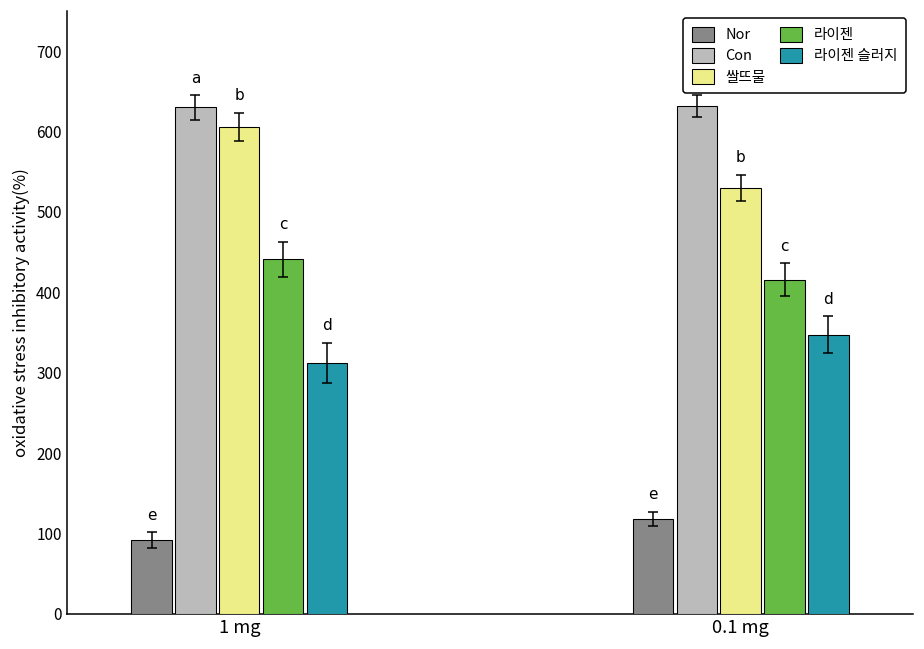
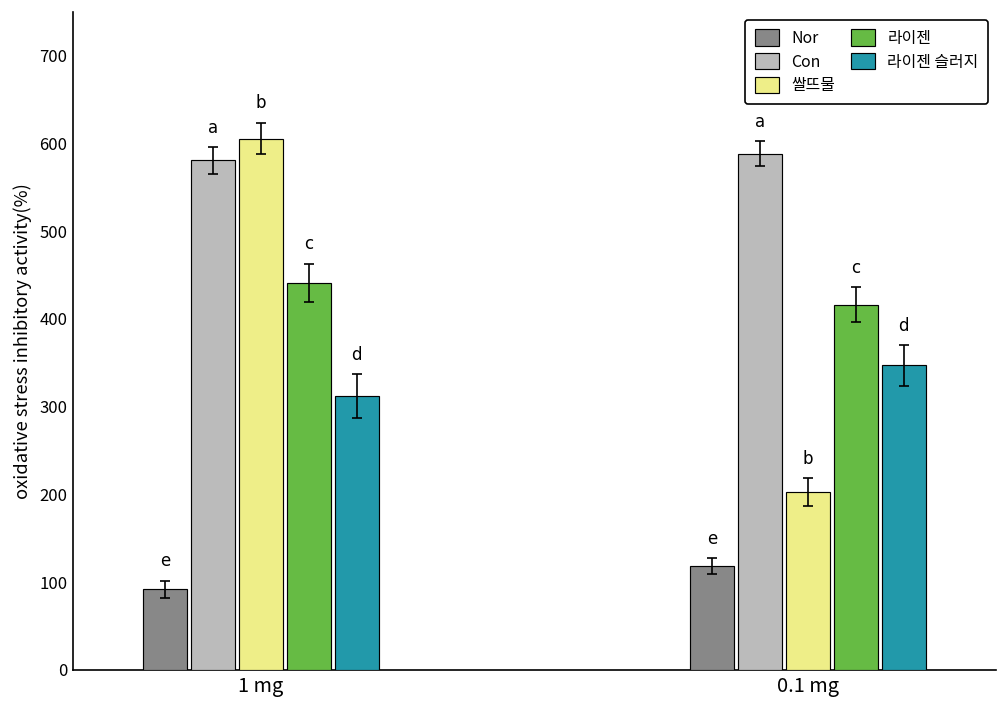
Con, 1 mg: 630 -> 580
Con, 0.1 mg: 630 -> 590
쌀뜨물, 0.1 mg: 530 -> 200
